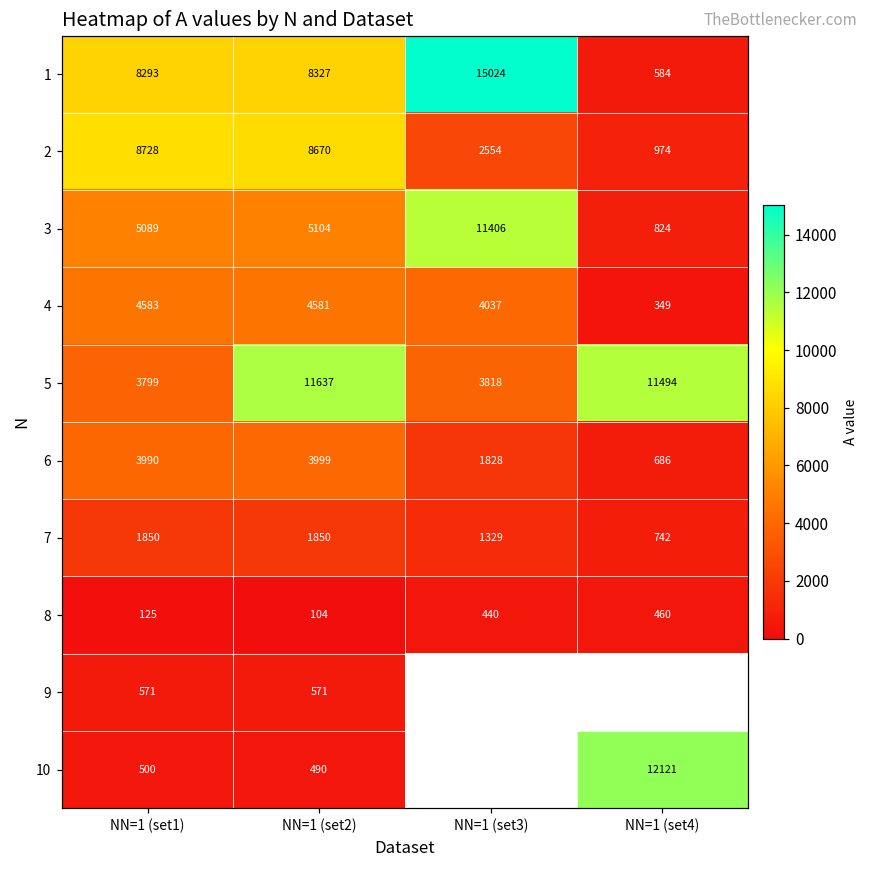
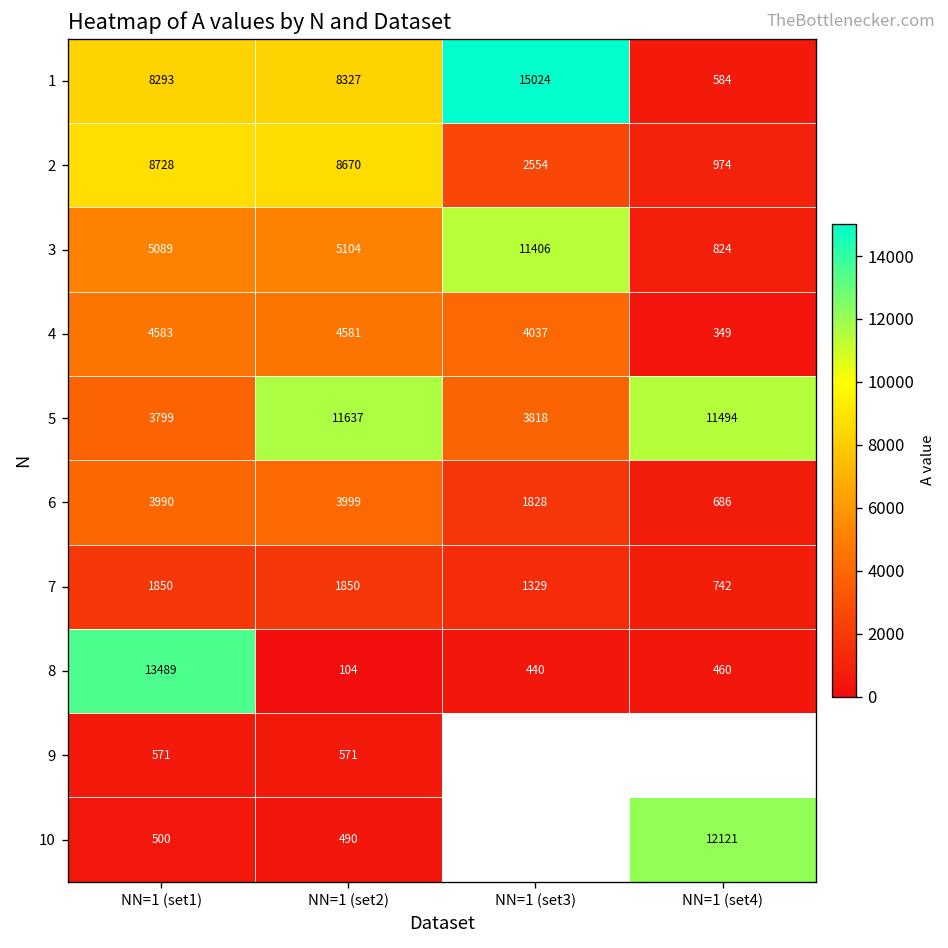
8, NN=1 (set1): 125 -> 13489
